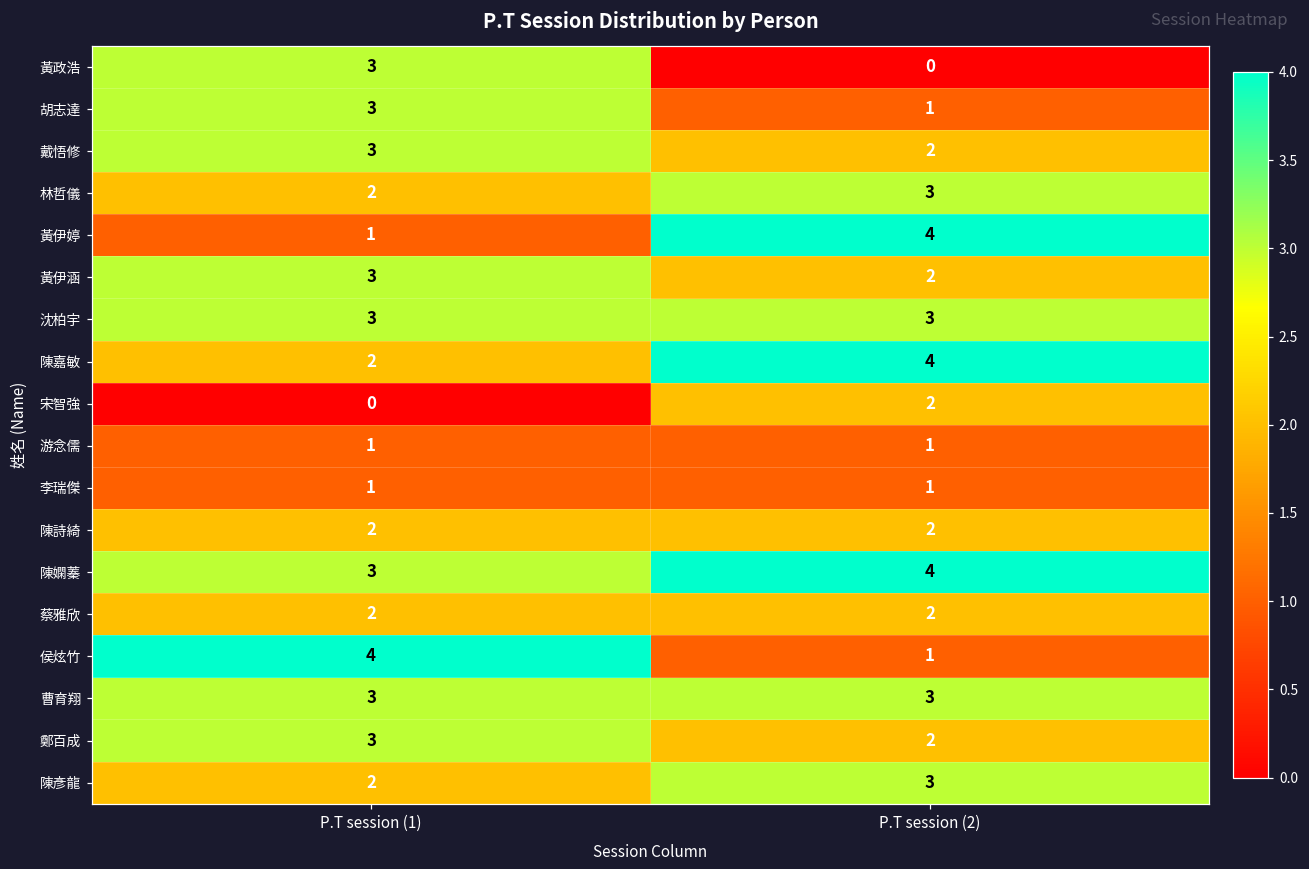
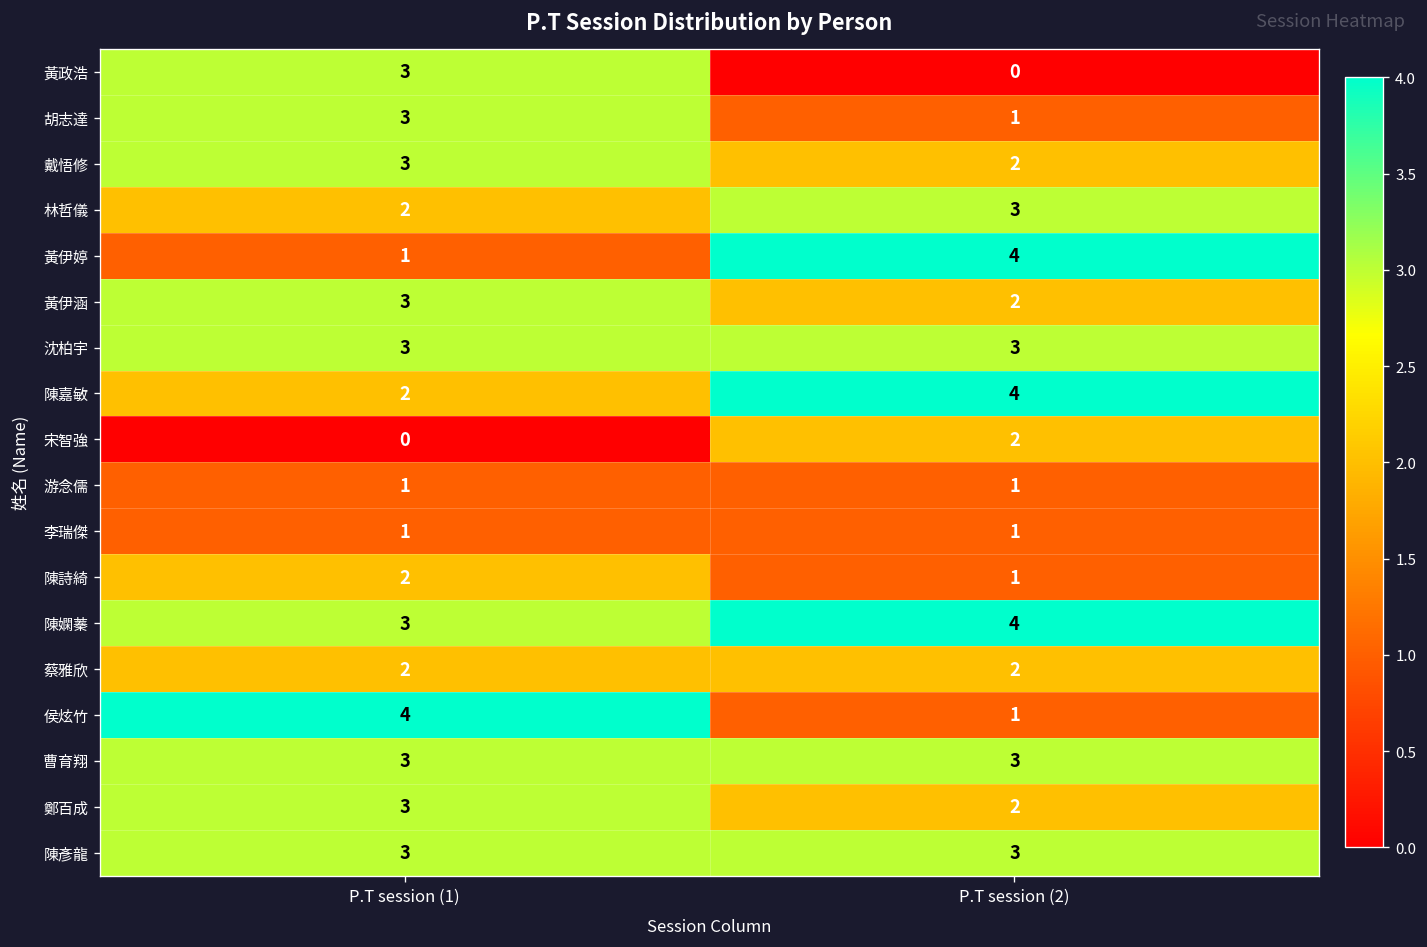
陳詩綺, P.T session (2): 2 -> 1
陳彥龍, P.T session (1): 2 -> 3
